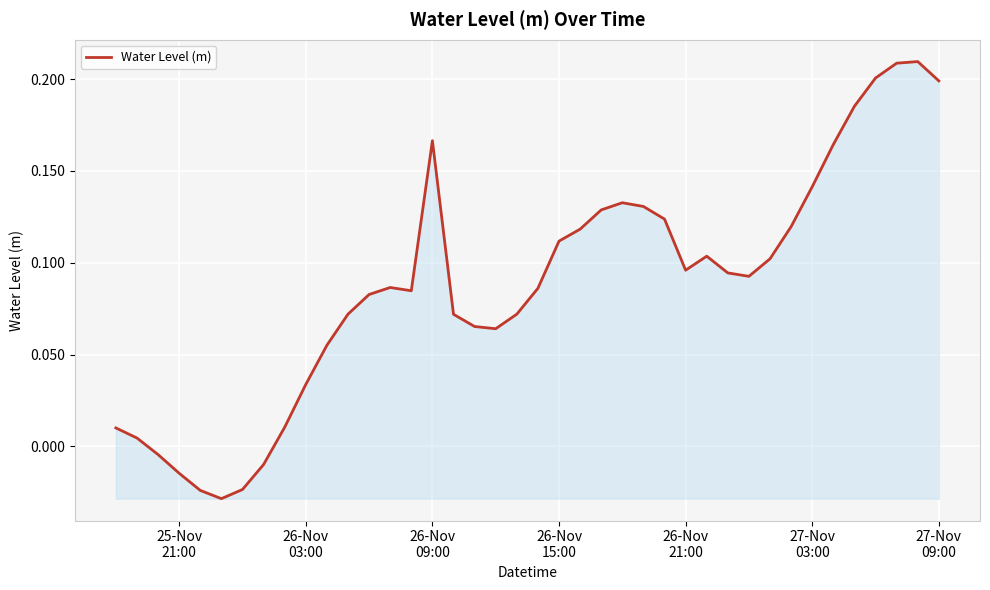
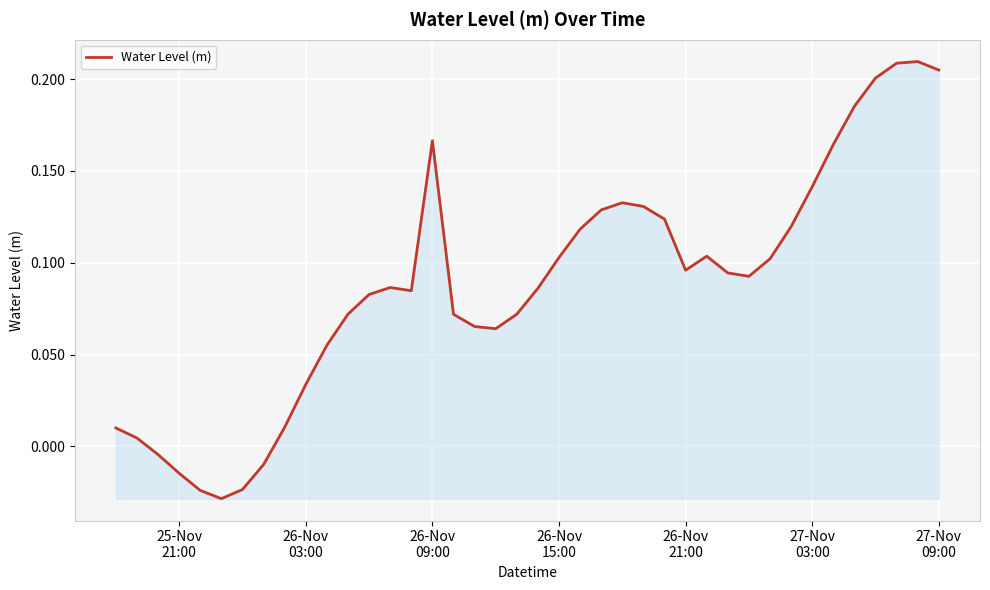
26-Nov 15:00: 0.112 -> 0.103
27-Nov 09:00: 0.199 -> 0.205
